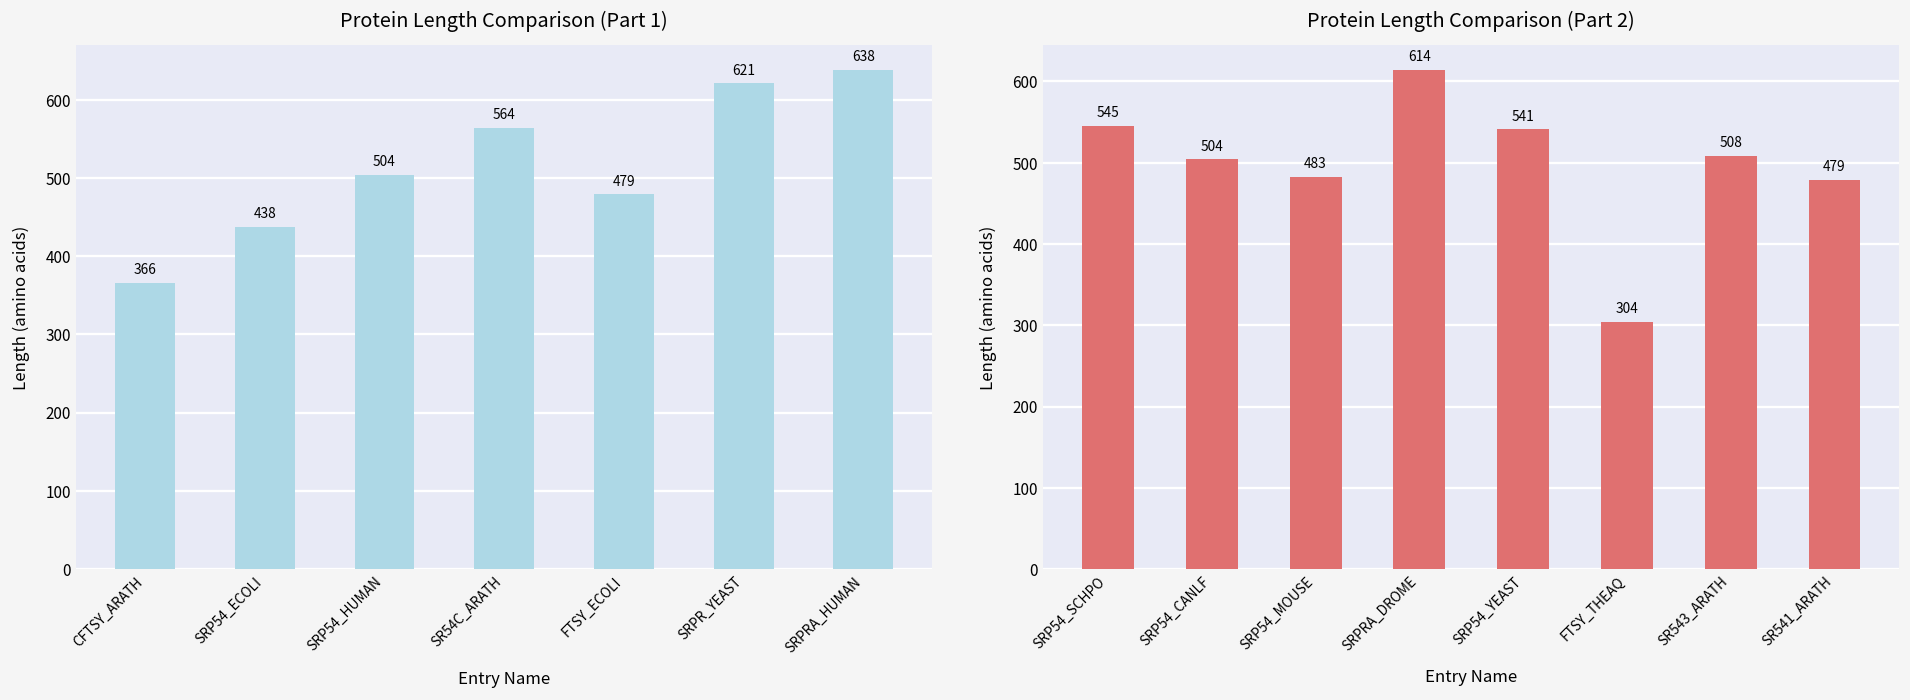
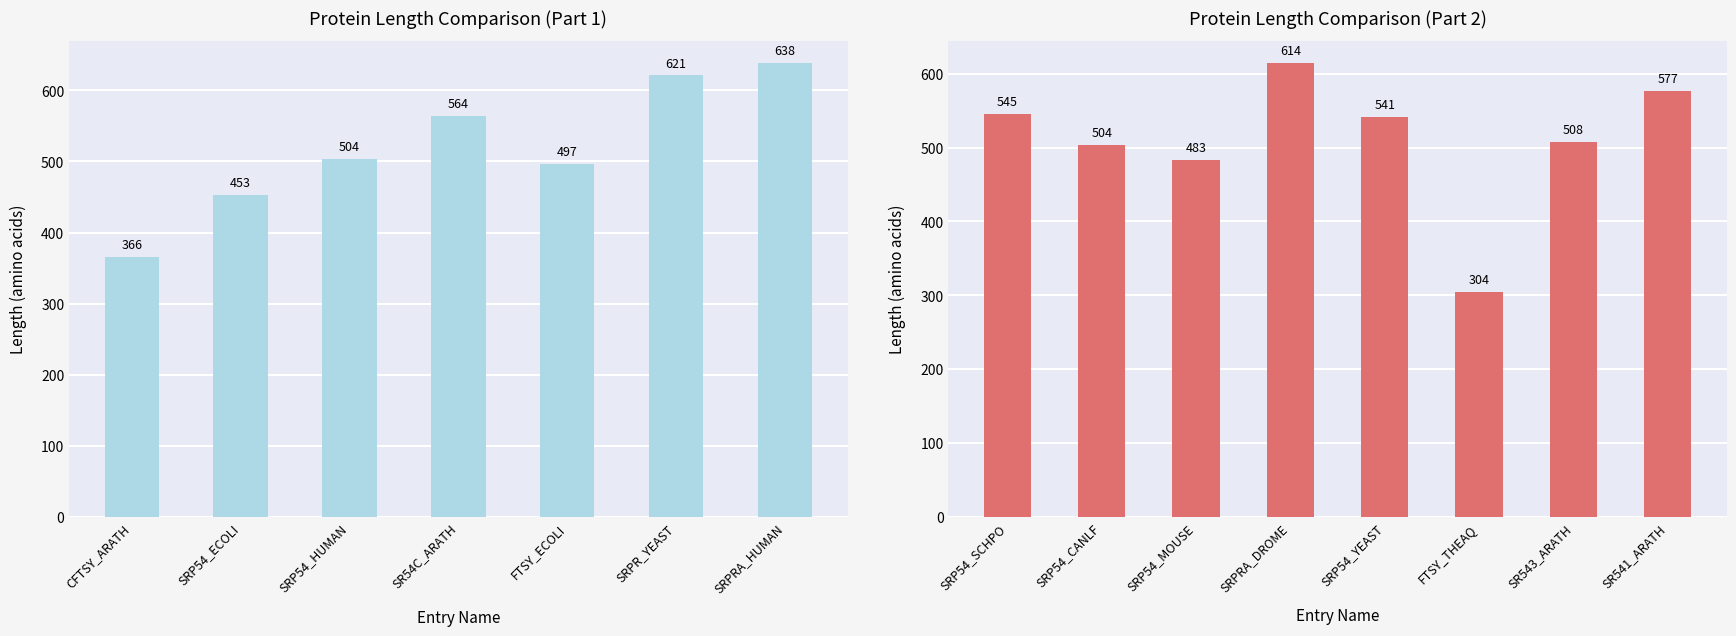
Protein Length Comparison (Part 1), SRP54_ECOLI: 438 -> 453
Protein Length Comparison (Part 1), FTSY_ECOLI: 479 -> 497
Protein Length Comparison (Part 2), SR541_ARATH: 479 -> 577
